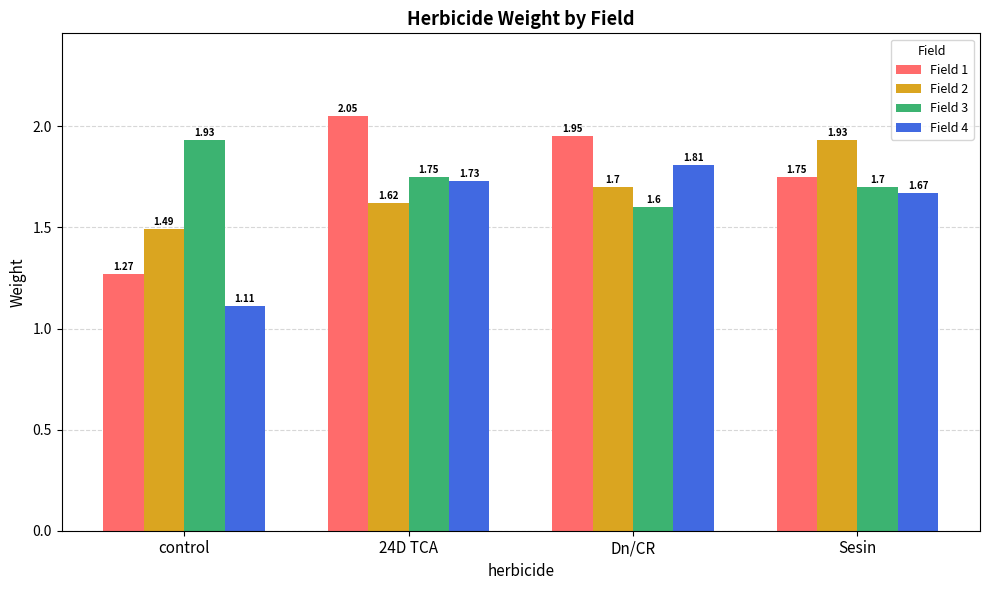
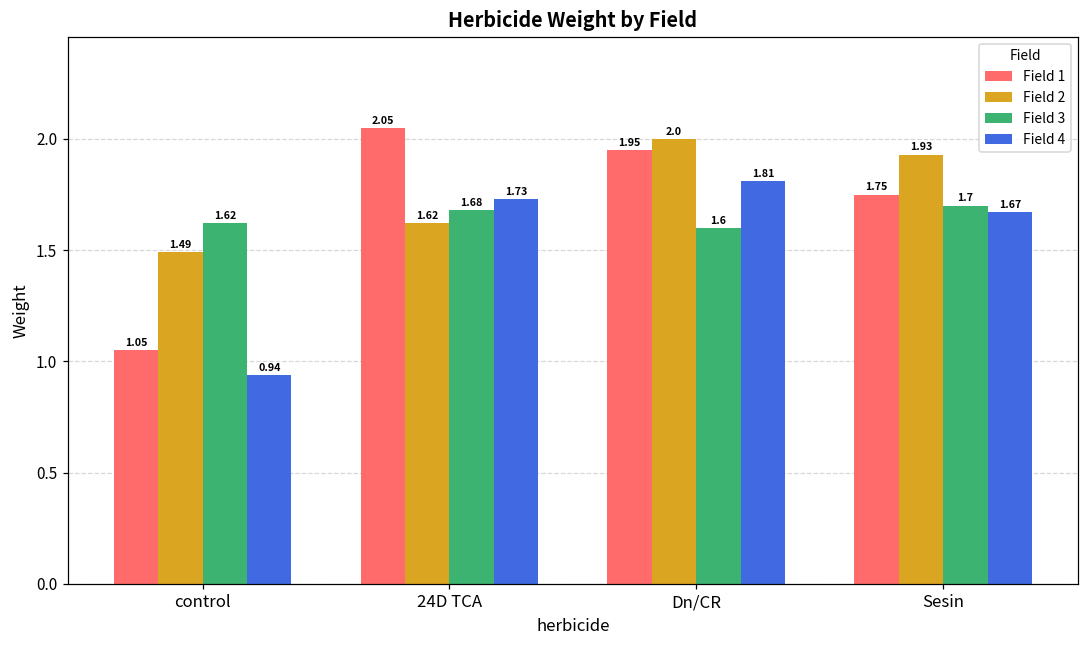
Field 1, control: 1.27 -> 1.05
Field 3, control: 1.93 -> 1.62
Field 4, control: 1.11 -> 0.94
Field 3, 24D TCA: 1.75 -> 1.68
Field 2, Dn/CR: 1.7 -> 2.0
